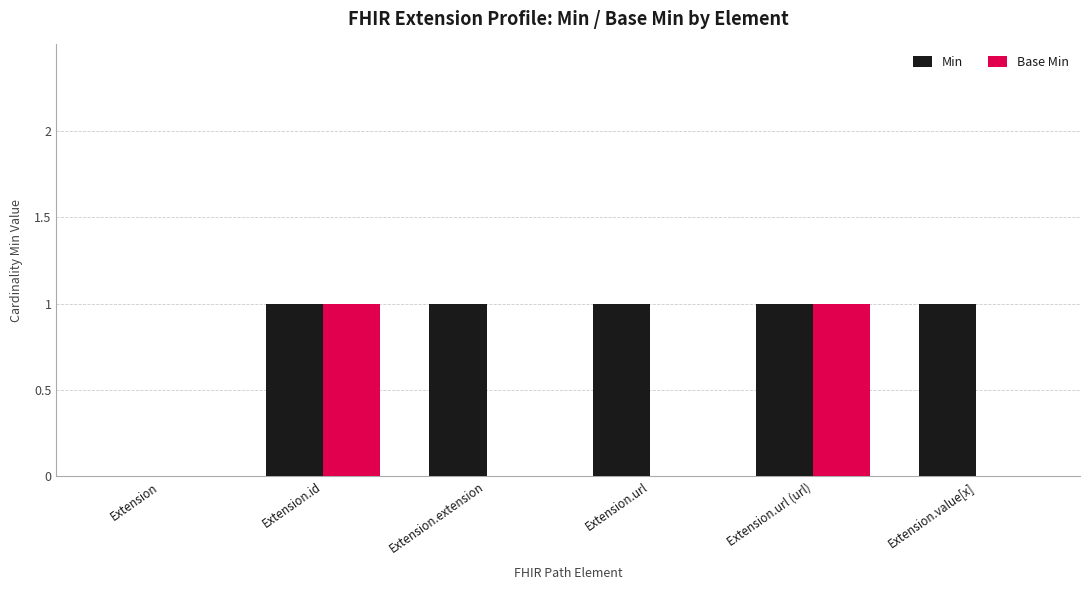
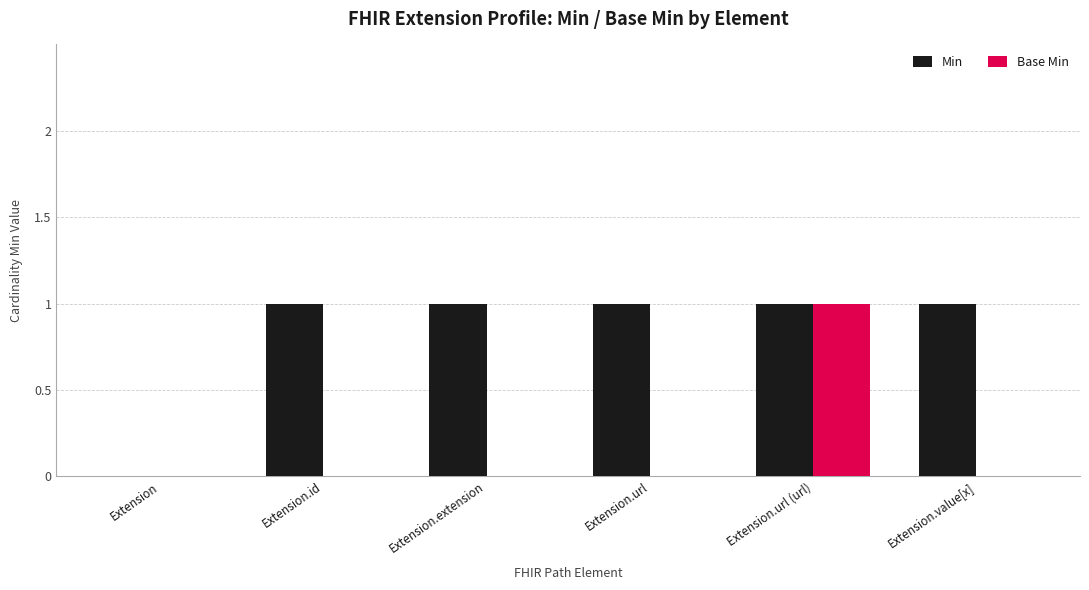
Base Min, Extension.id: 1 -> 0
